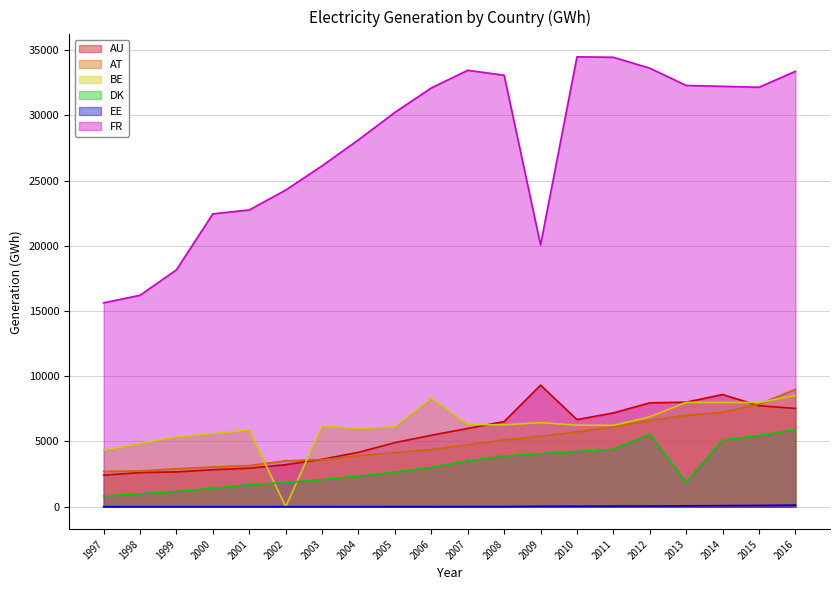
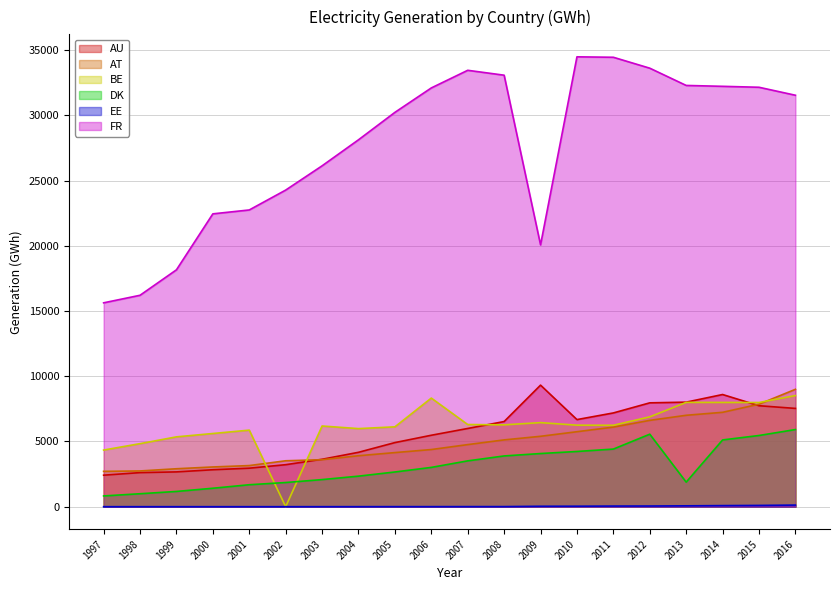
FR, 2016: 33400 -> 31500
